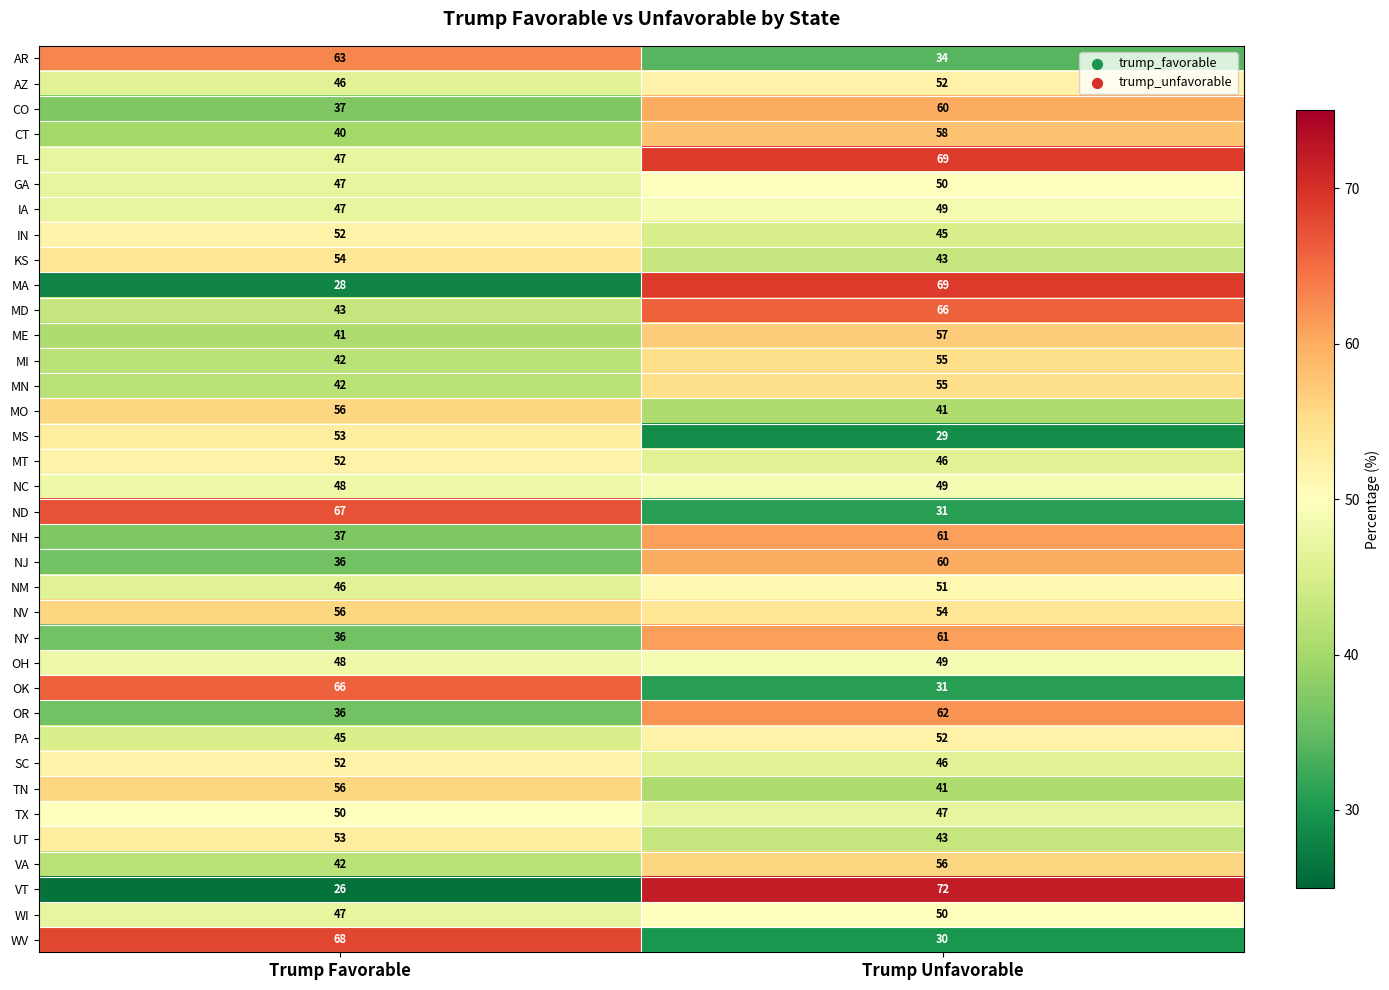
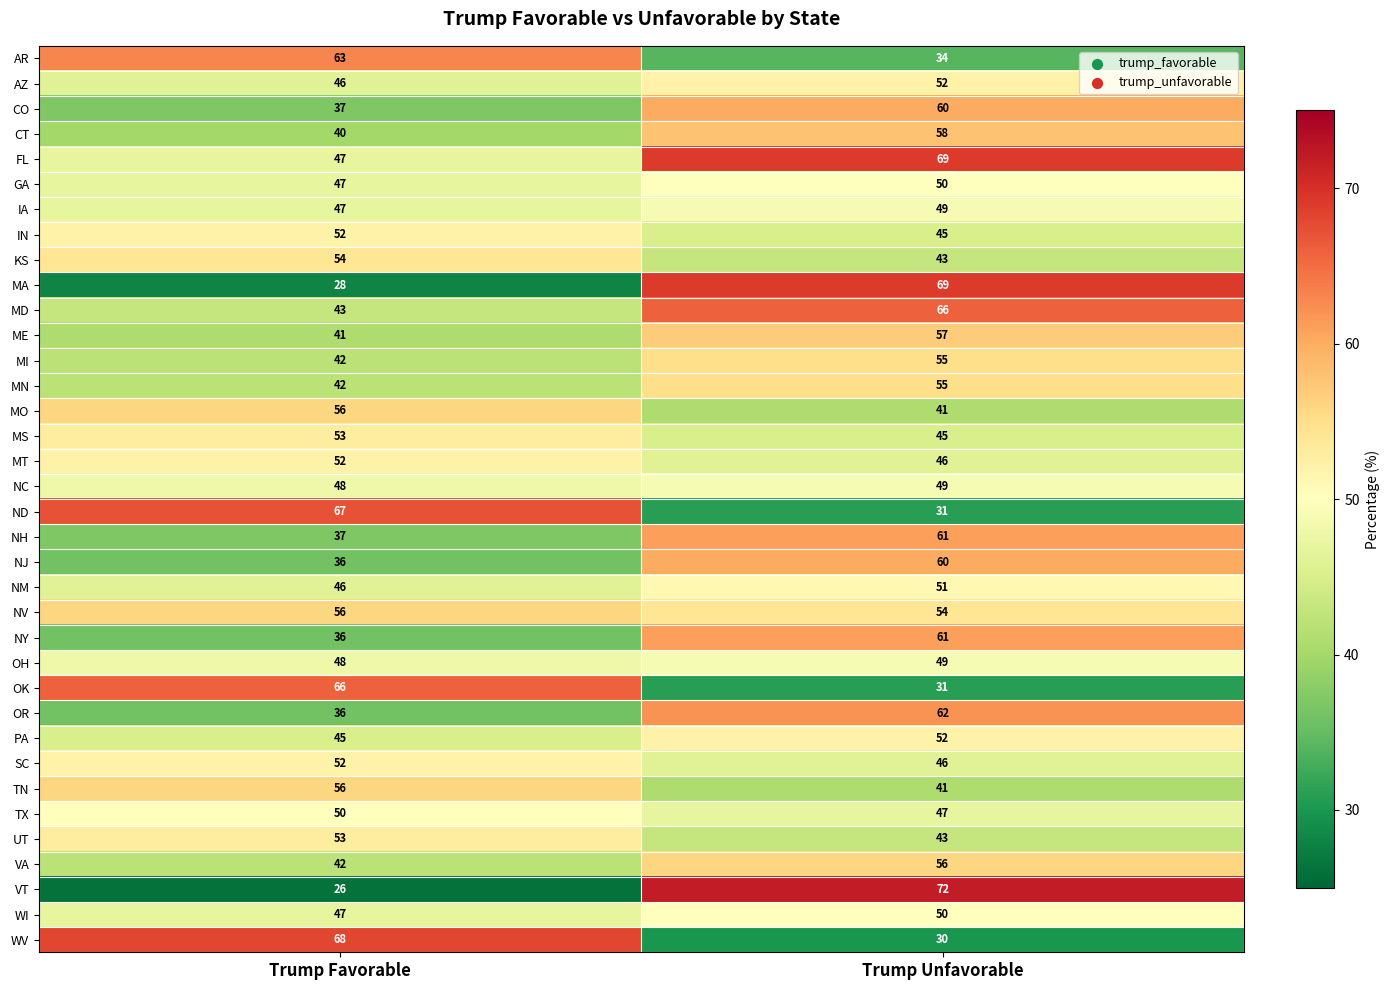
MS, Trump Unfavorable: 29 -> 45
